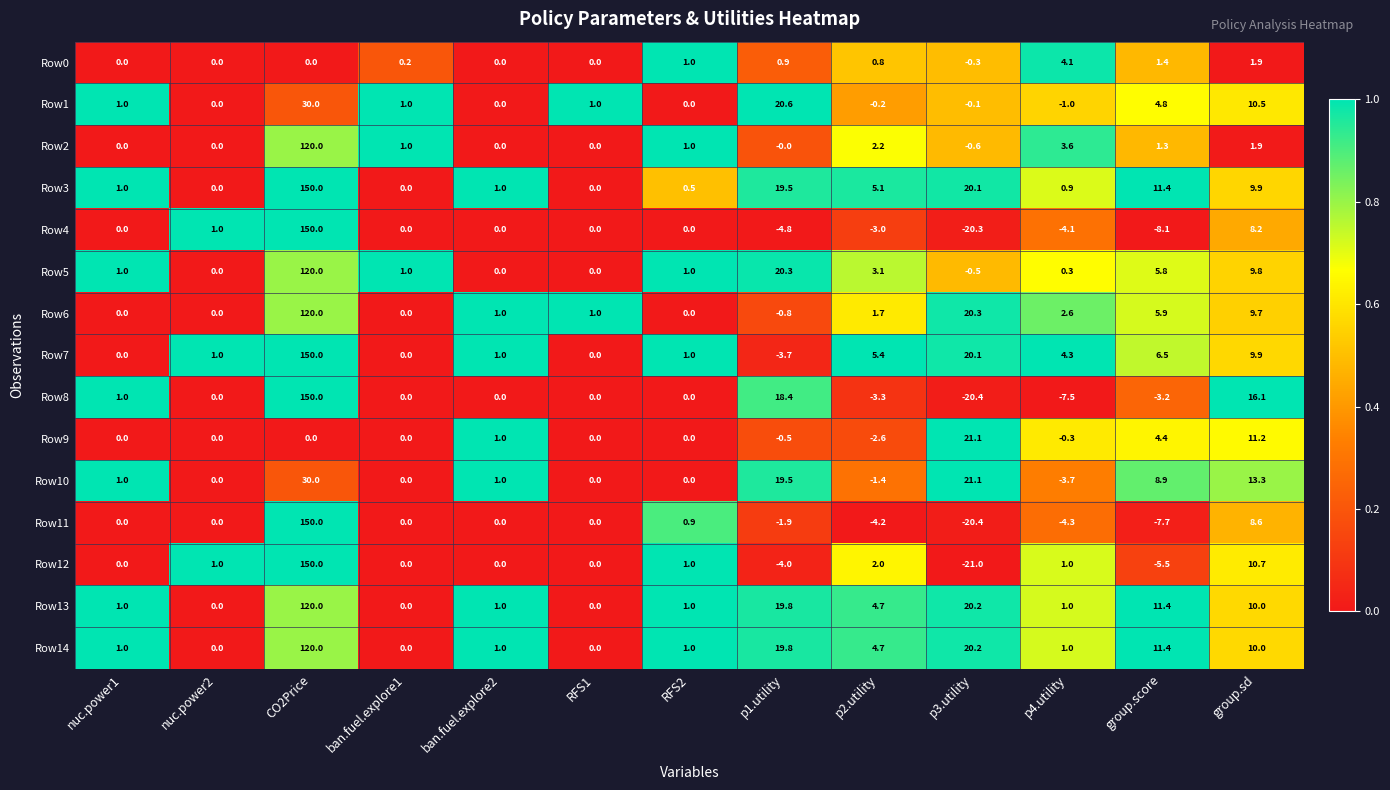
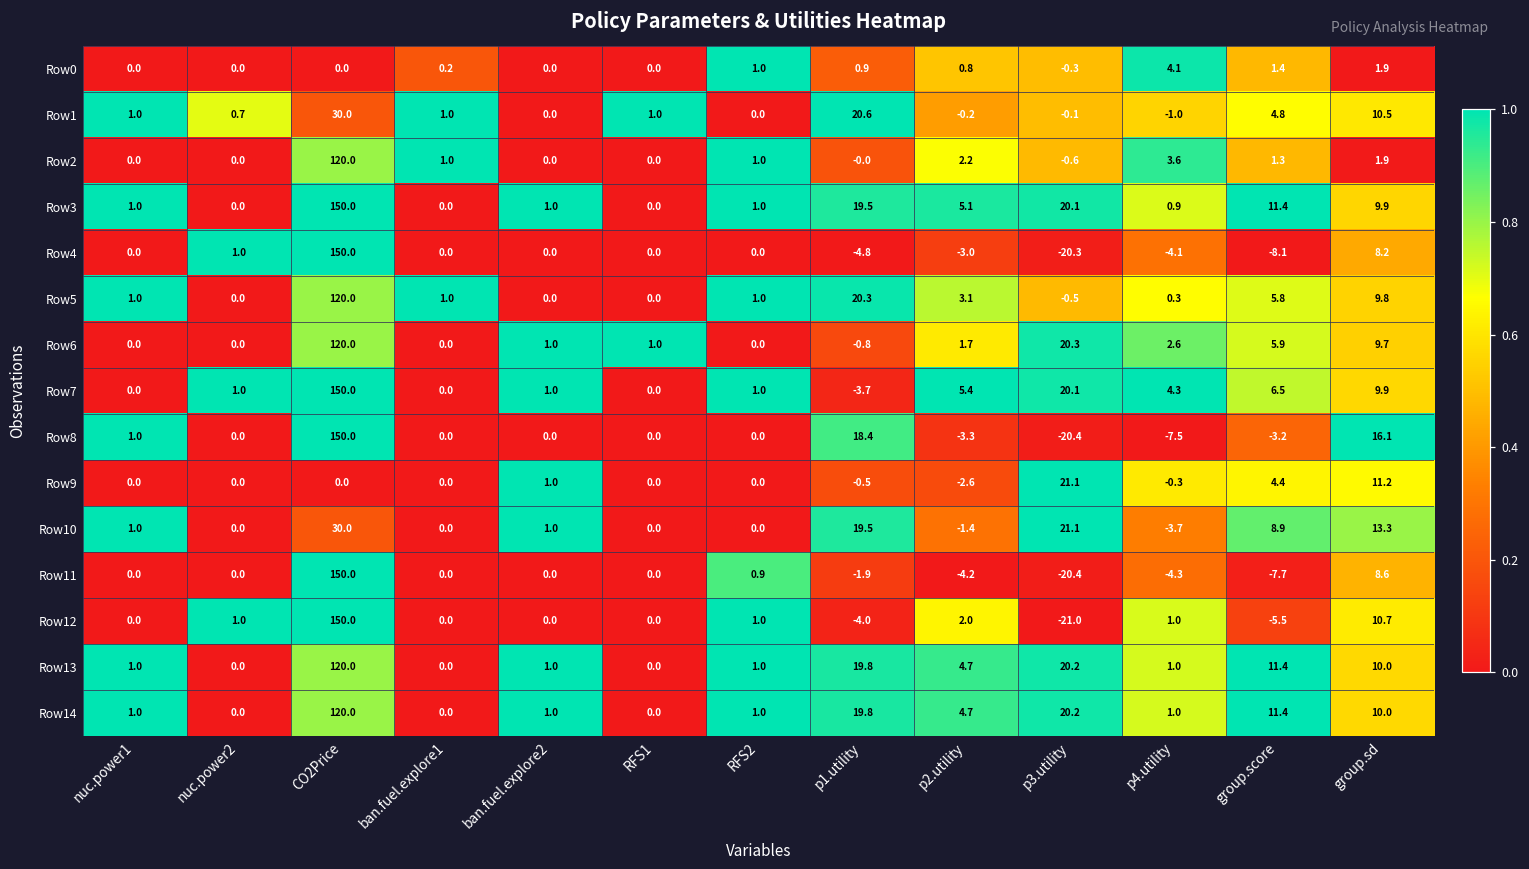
Row1, nuc.power2: 0.0 -> 0.7
Row3, RFS2: 0.5 -> 1.0
